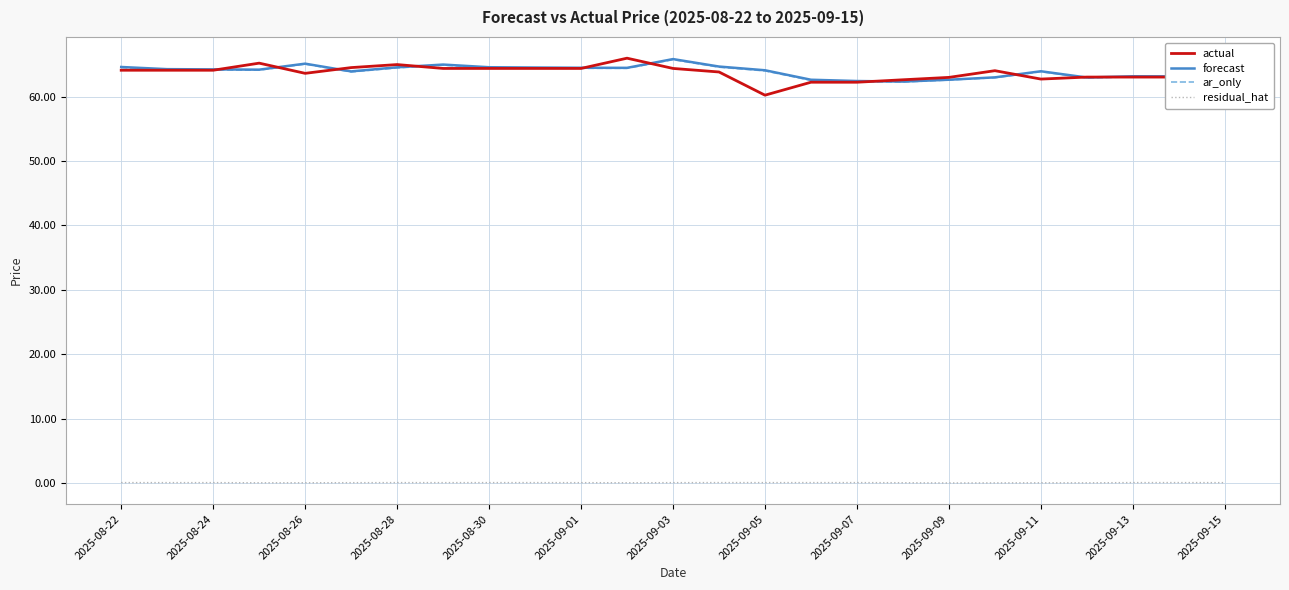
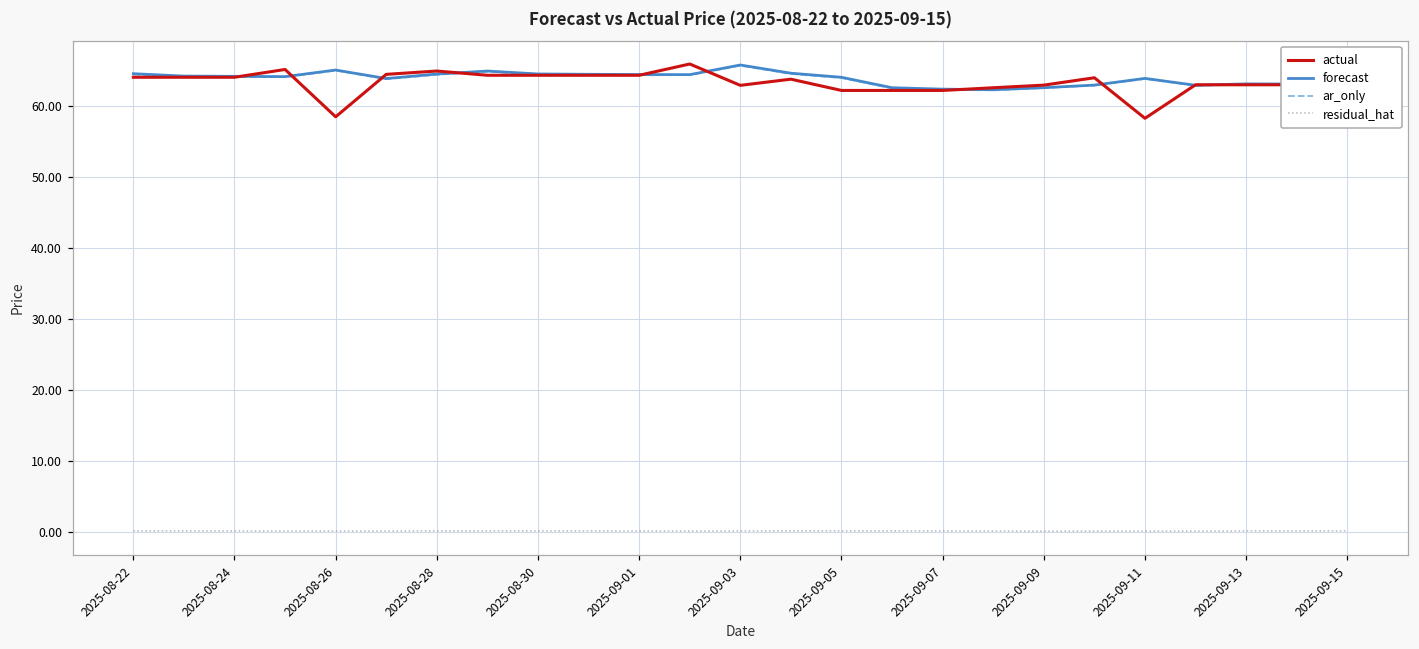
actual, 2025-08-26: 64 -> 59
actual, 2025-09-03: 64 -> 63
actual, 2025-09-05: 60 -> 62
actual, 2025-09-11: 63 -> 58
